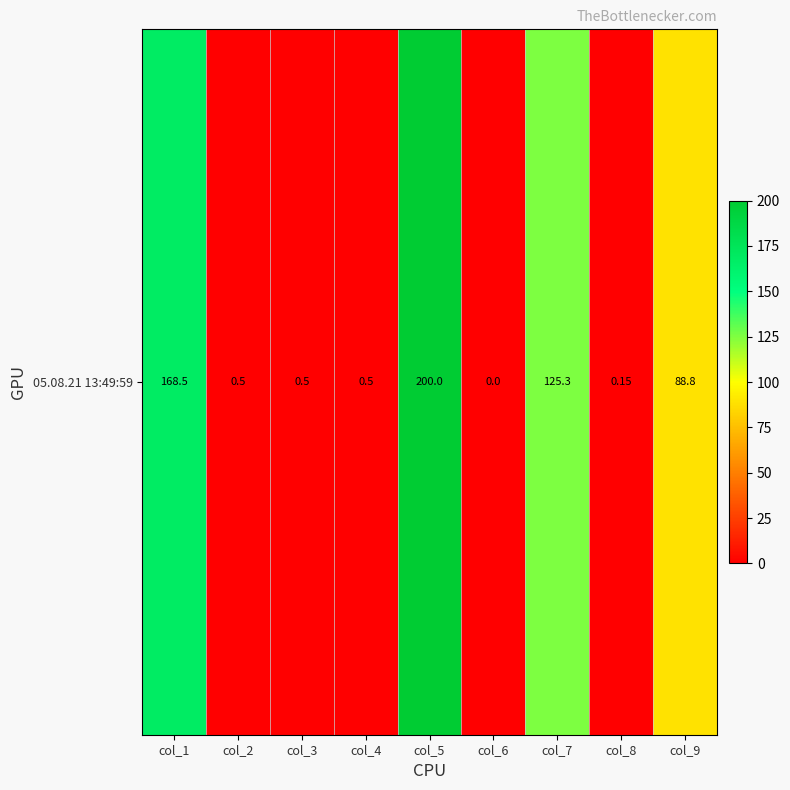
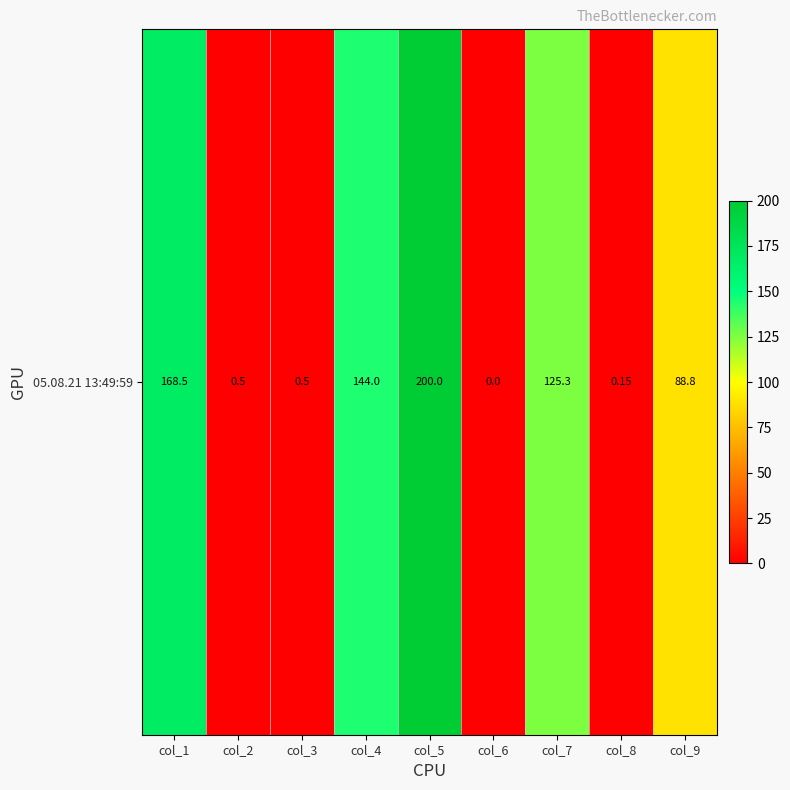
05.08.21 13:49:59, col_4: 0.5 -> 144.0
